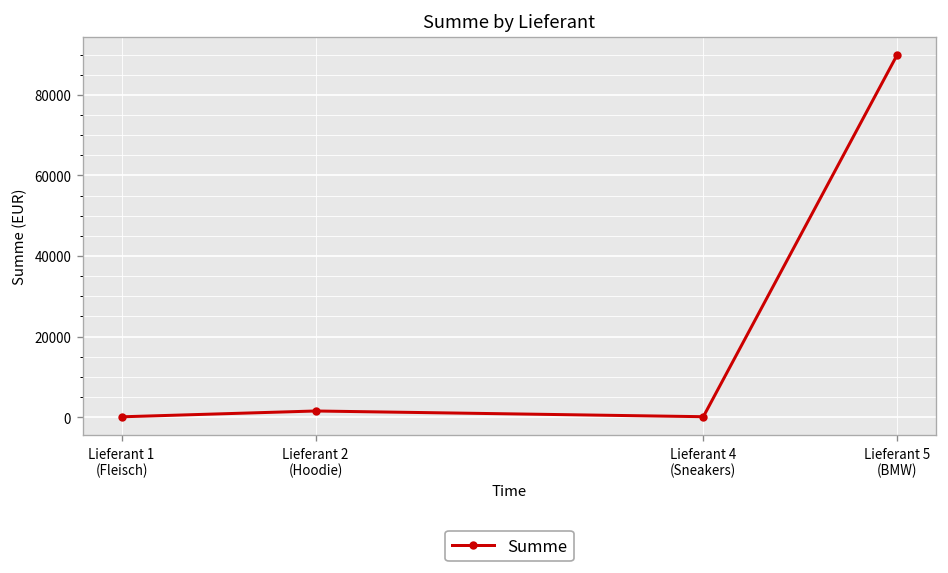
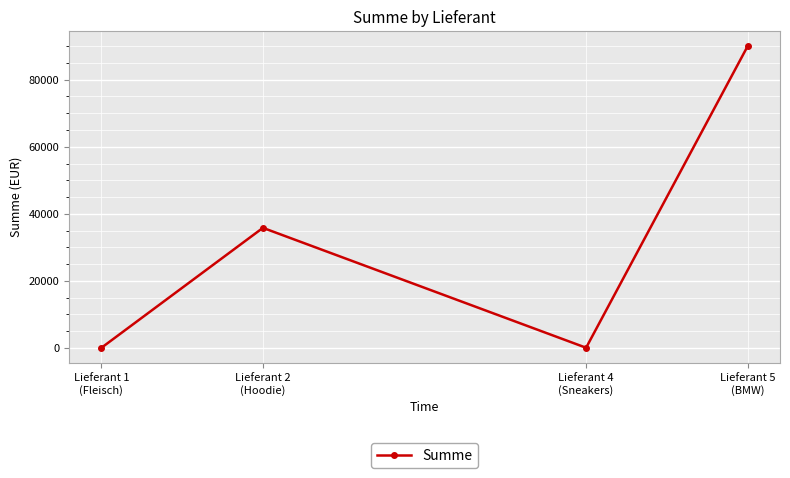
Lieferant 2 (Hoodie): 2000 -> 36000
